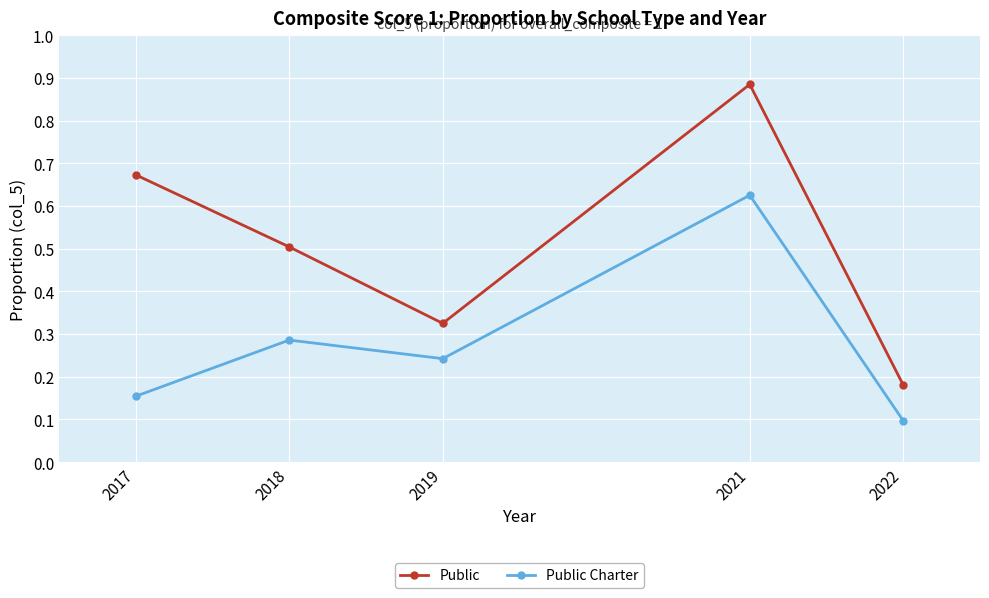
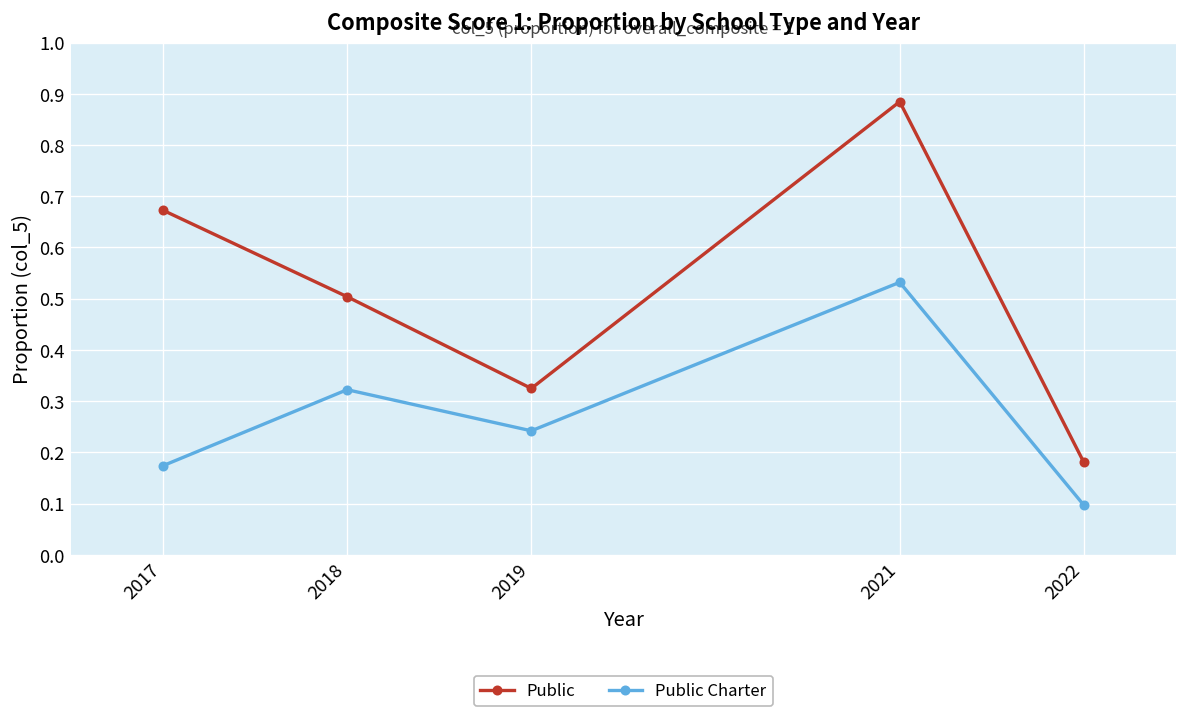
Public Charter, 2017: 0.15 -> 0.17
Public Charter, 2018: 0.29 -> 0.32
Public Charter, 2021: 0.63 -> 0.53
